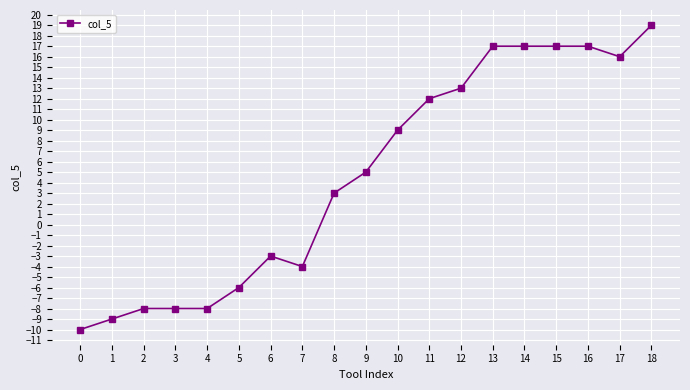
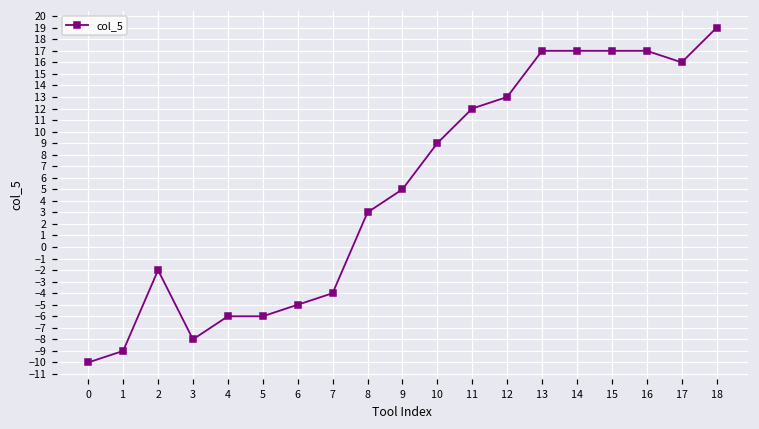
2: -8 -> -2
4: -8 -> -6
6: -3 -> -5
